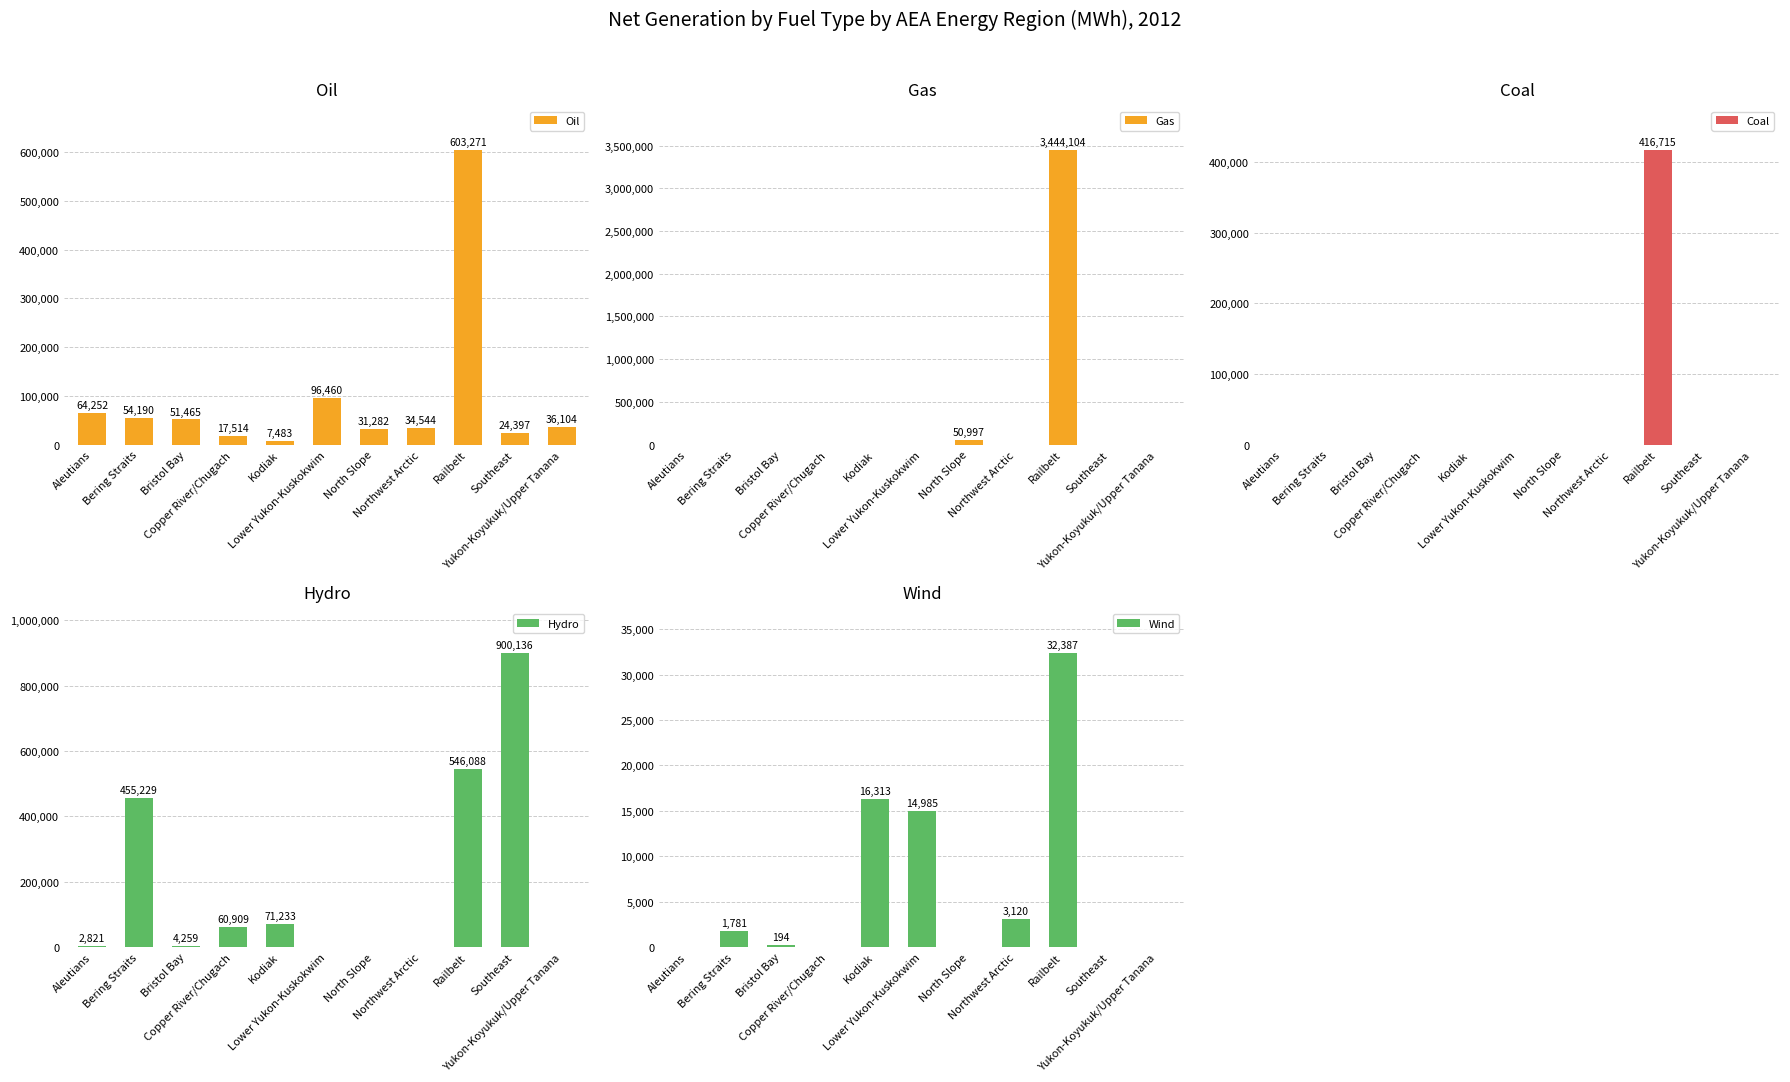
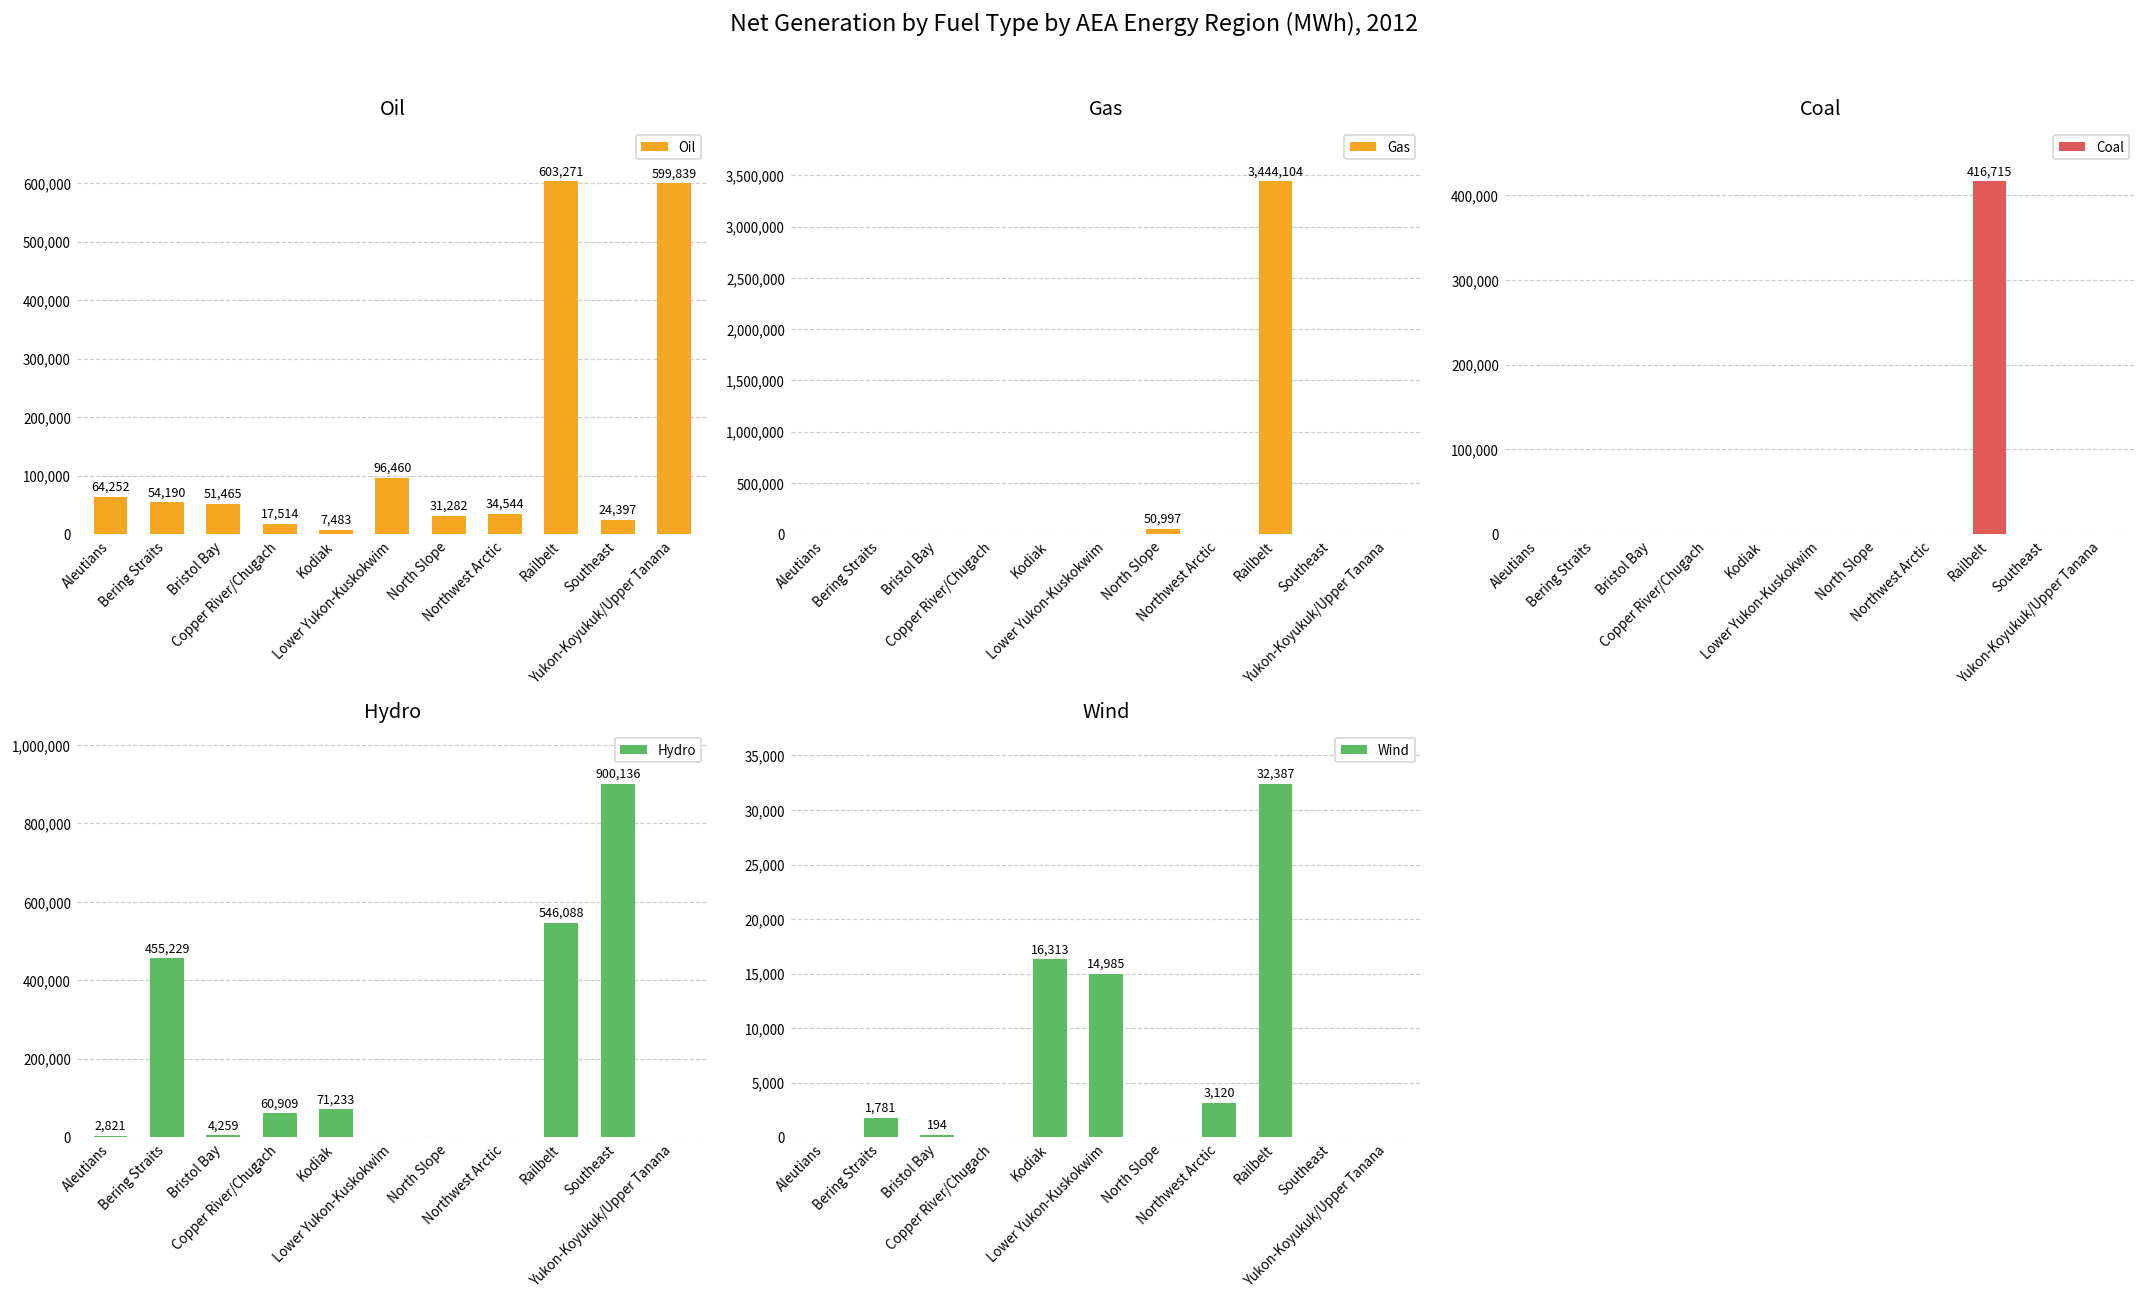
Oil, Yukon-Koyukuk/Upper Tanana: 36,104 -> 599,839
